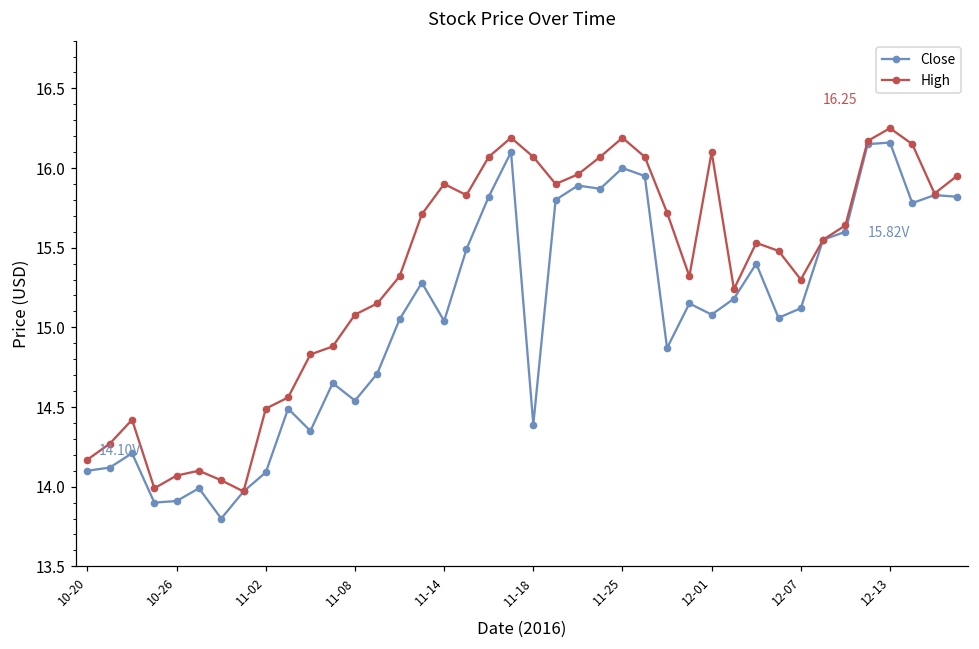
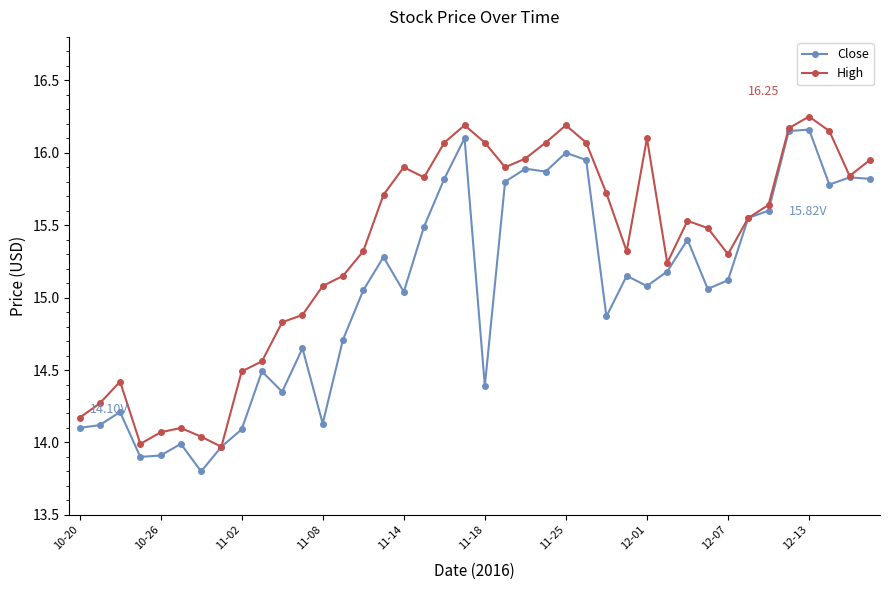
Close, 11-08: 14.54 -> 14.13
